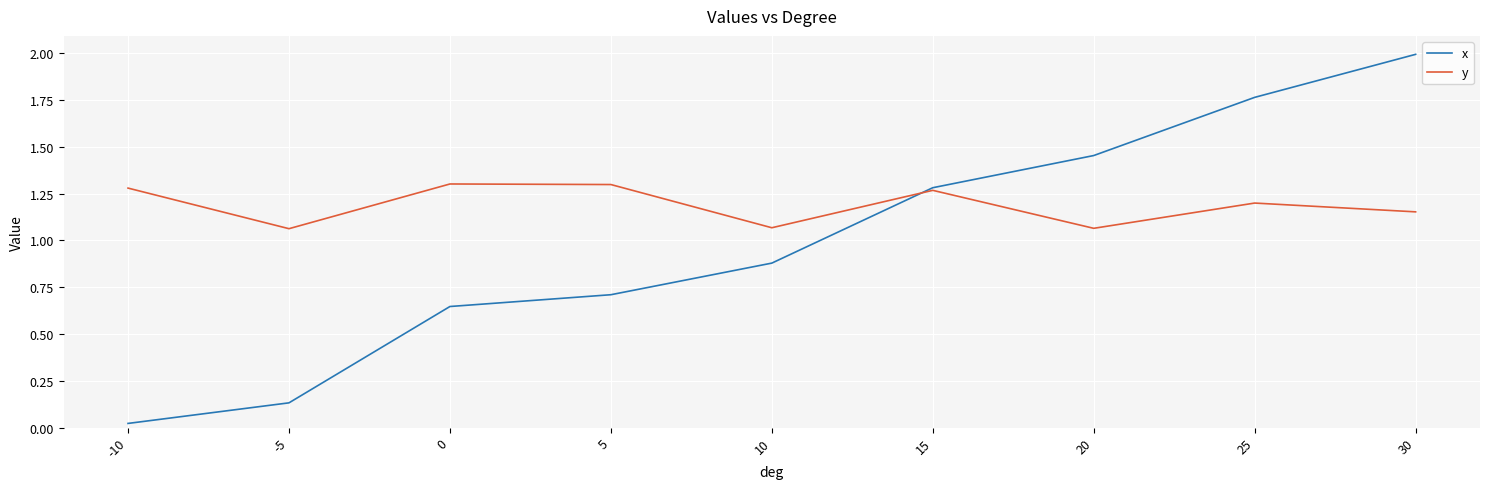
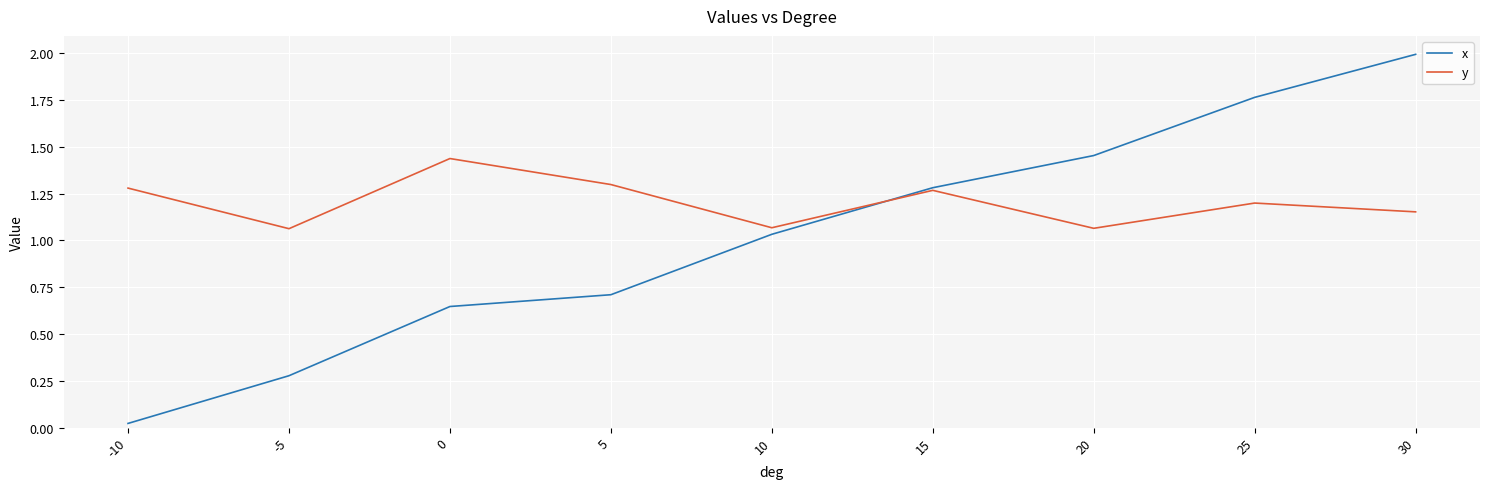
x, -5: 0.13 -> 0.28
y, 0: 1.30 -> 1.44
x, 10: 0.88 -> 1.03
